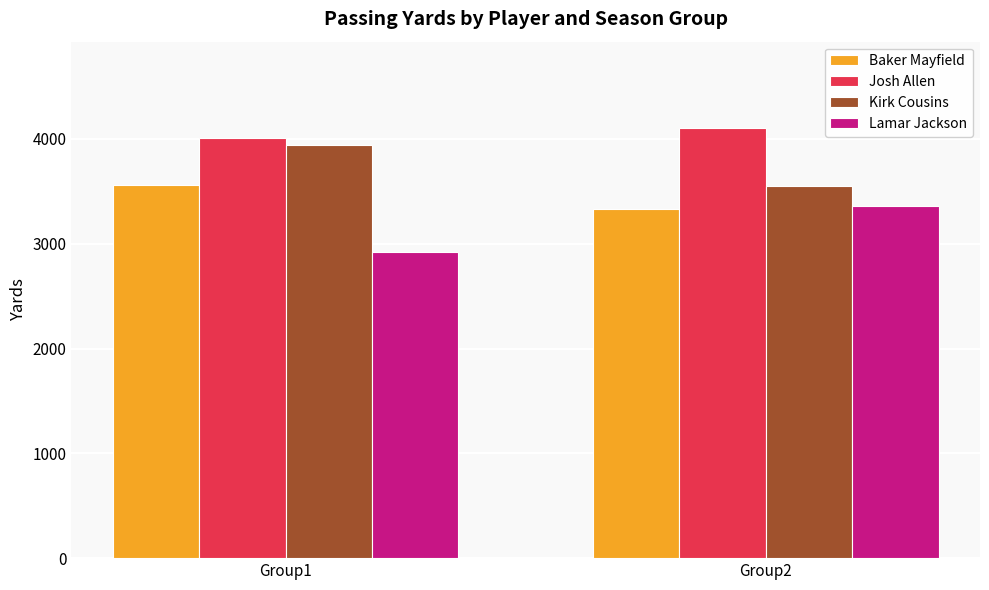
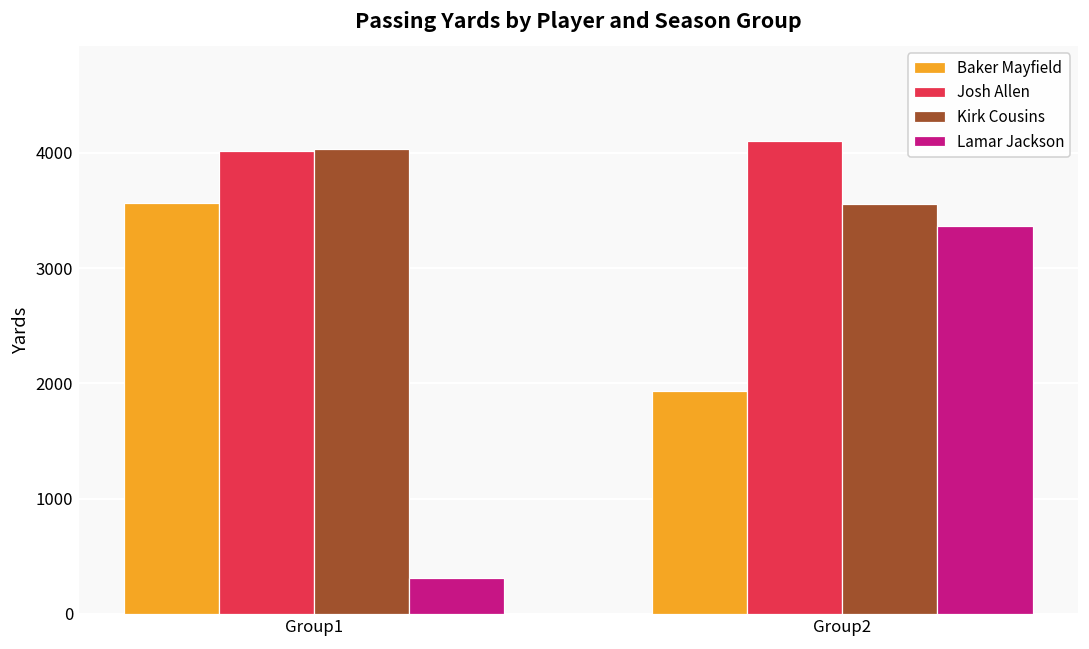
Kirk Cousins, Group1: 3950 -> 4030
Lamar Jackson, Group1: 2920 -> 310
Baker Mayfield, Group2: 3330 -> 1940
